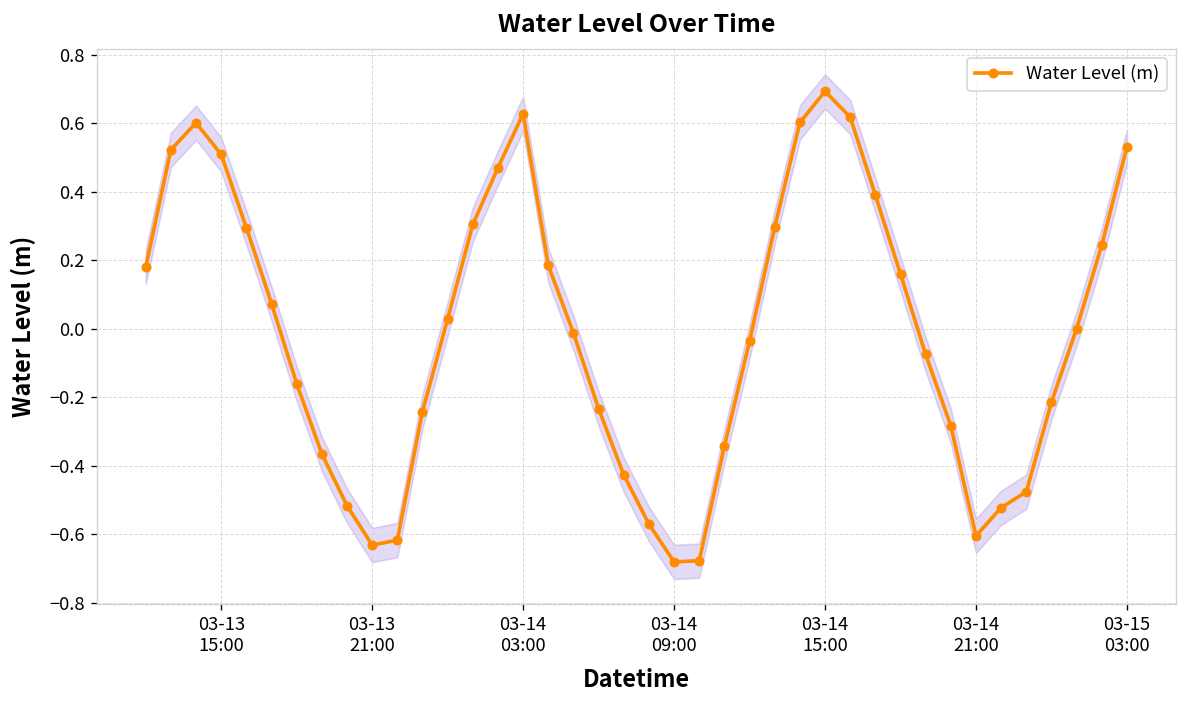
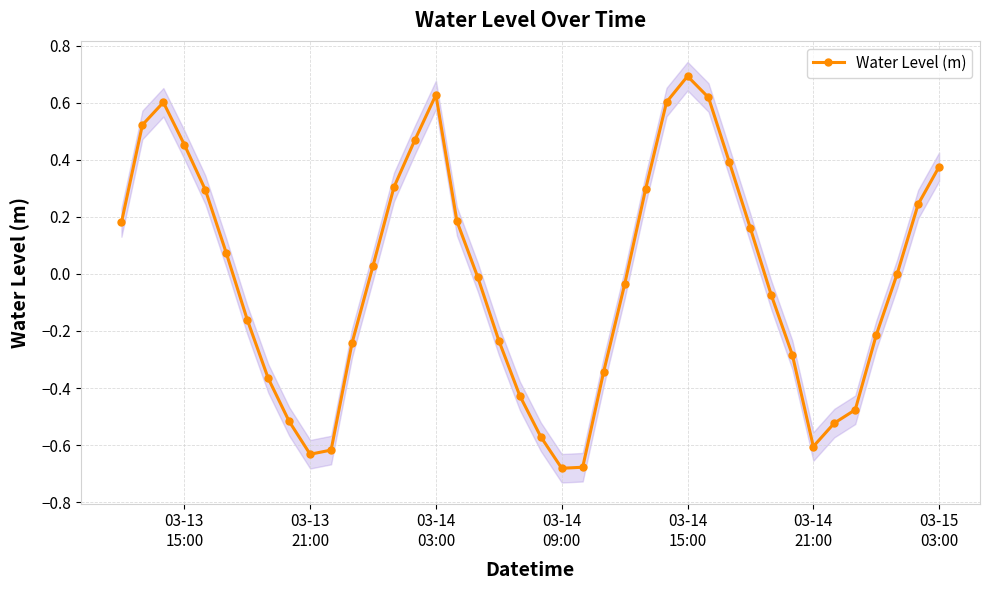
Water Level (m), 03-13 15:00: 0.51 -> 0.45
Water Level (m), 03-15 03:00: 0.53 -> 0.38
